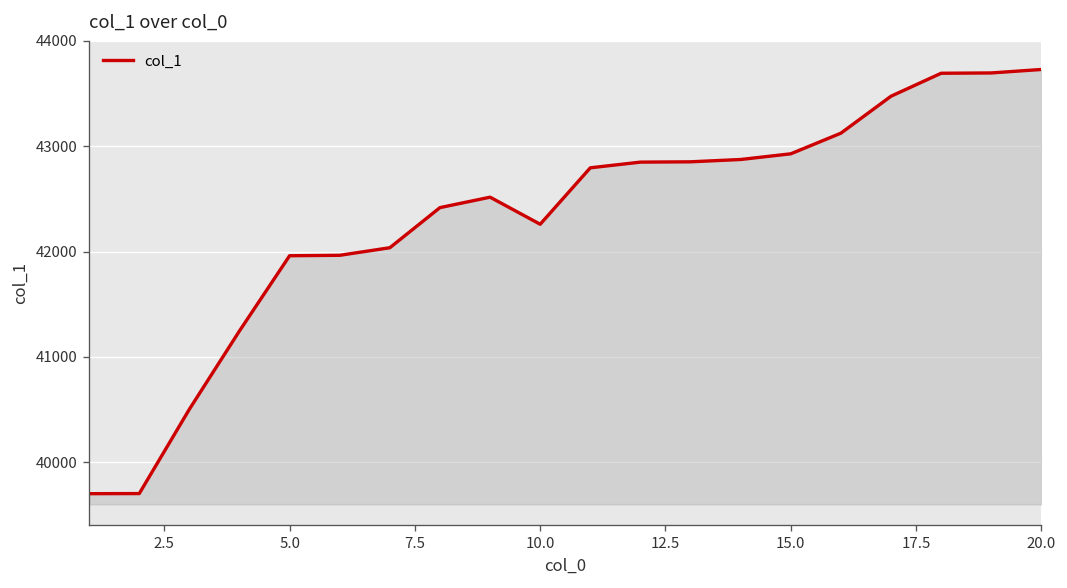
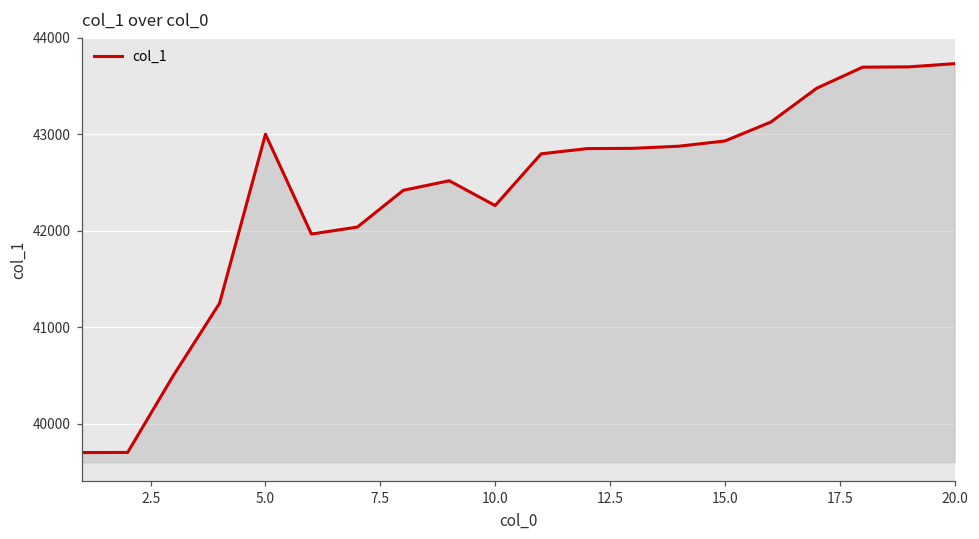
5.0: 42000 -> 43000
